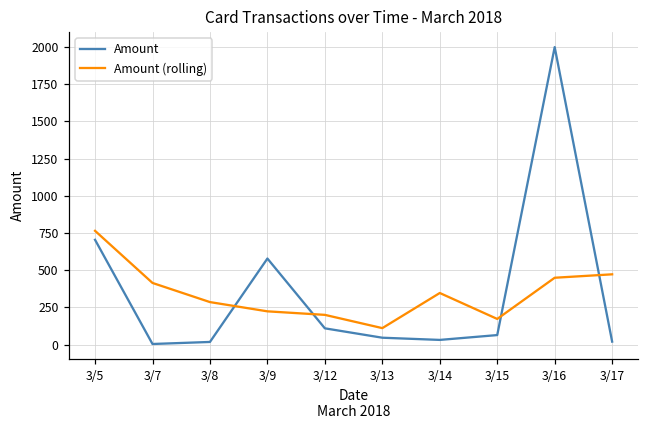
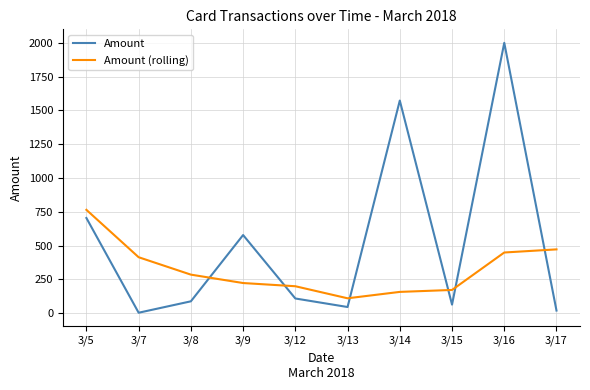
Amount, 3/8: 20 -> 90
Amount, 3/14: 30 -> 1570
Amount (rolling), 3/14: 350 -> 160
